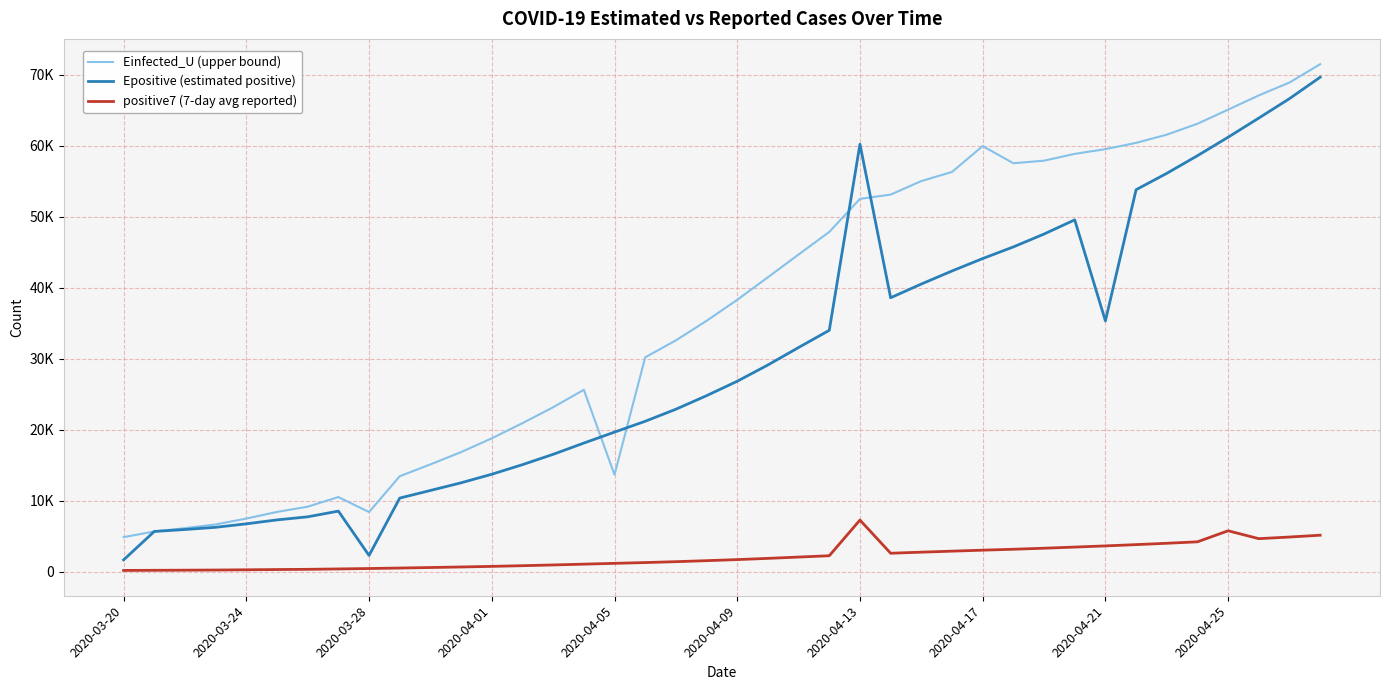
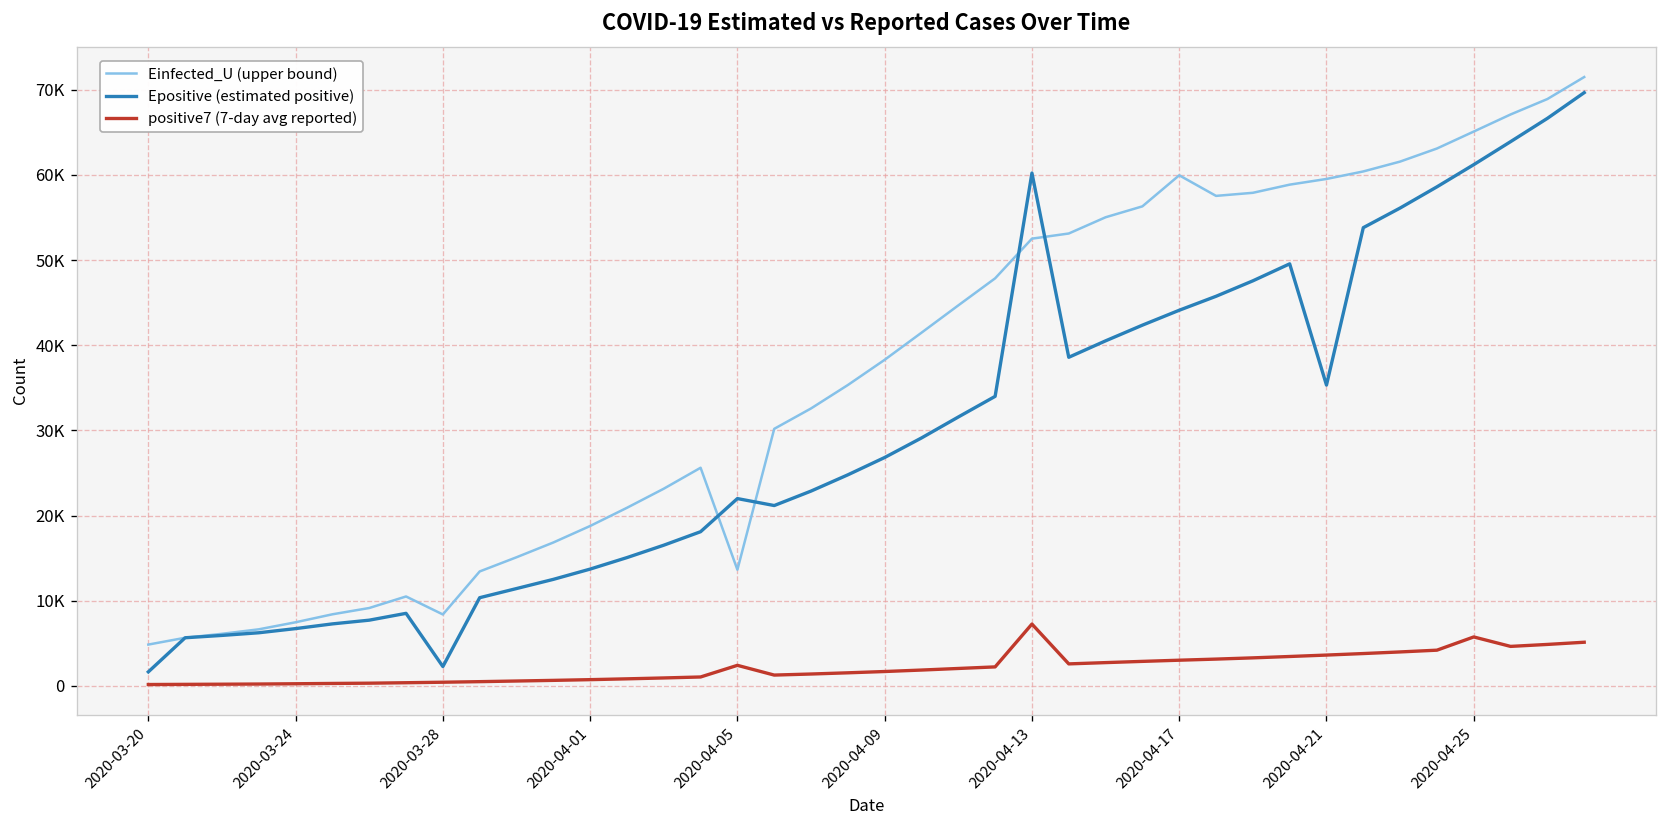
Epositive (estimated positive), 2020-04-05: 20000 -> 22000
positive7 (7-day avg reported), 2020-04-05: 1000 -> 2000
